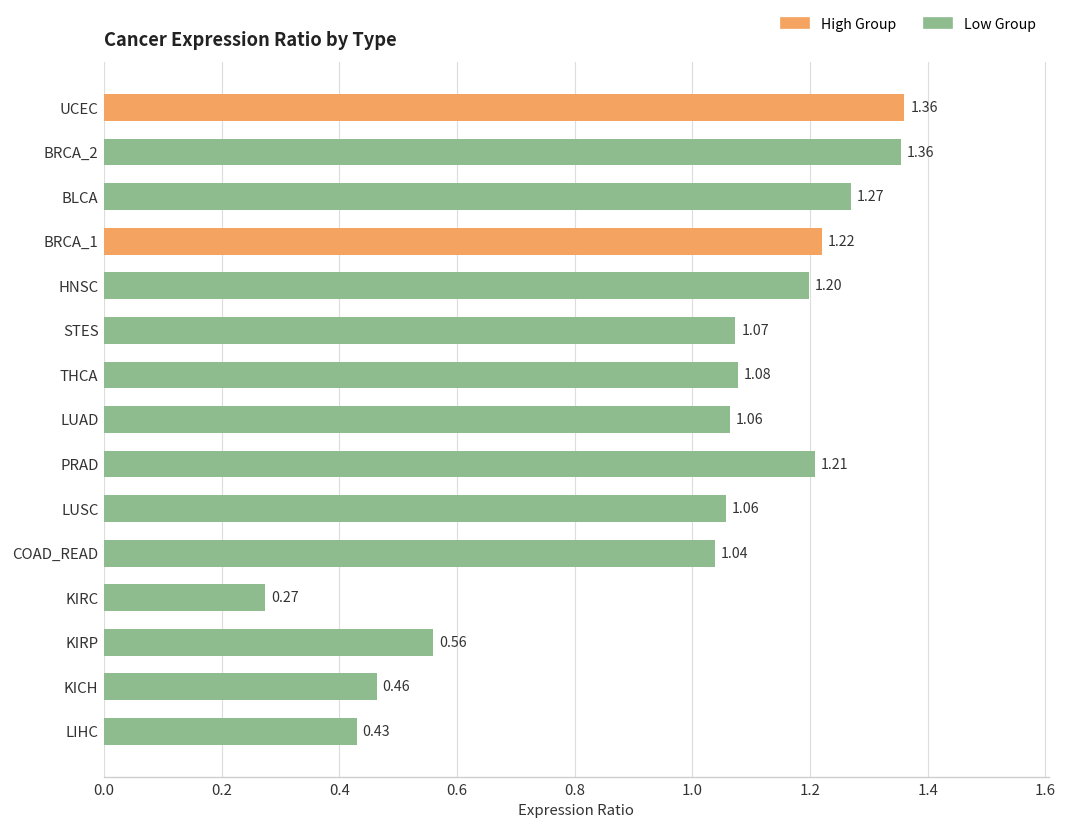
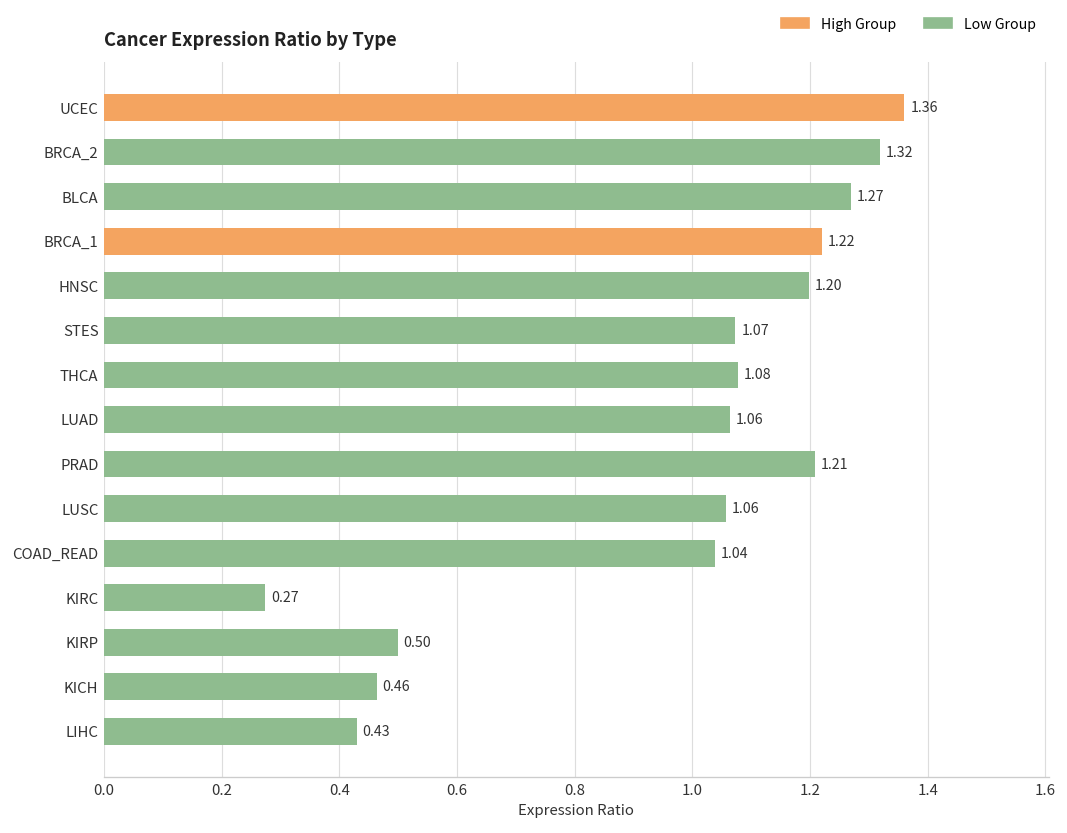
BRCA_2: 1.36 -> 1.32
KIRP: 0.56 -> 0.50
